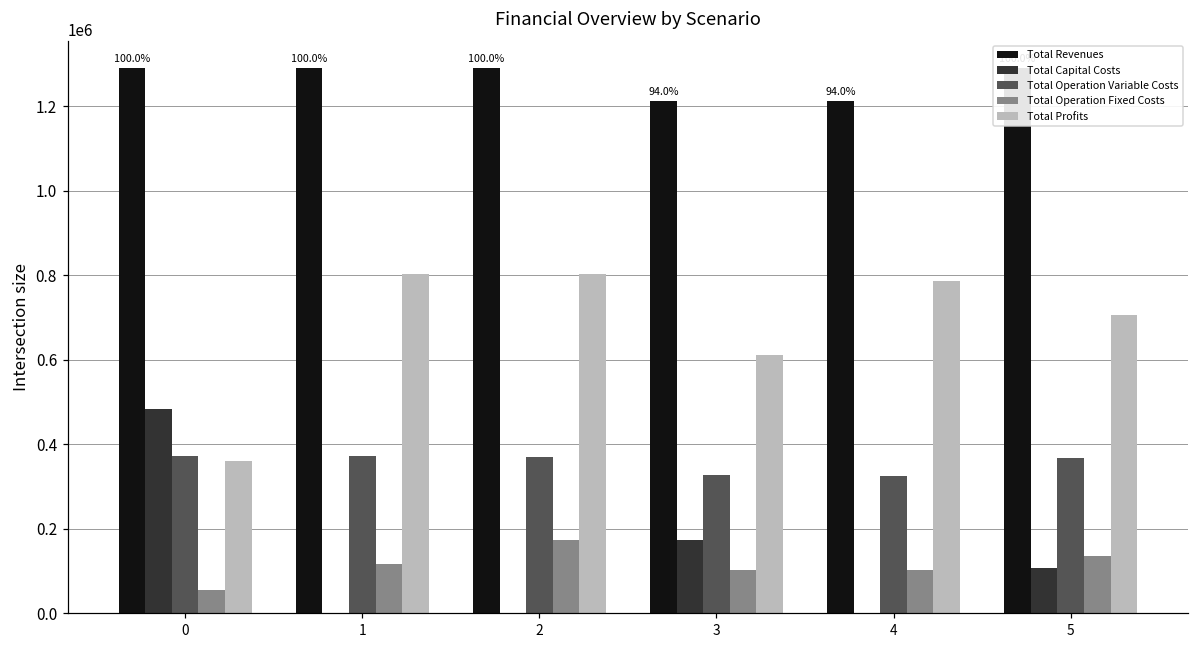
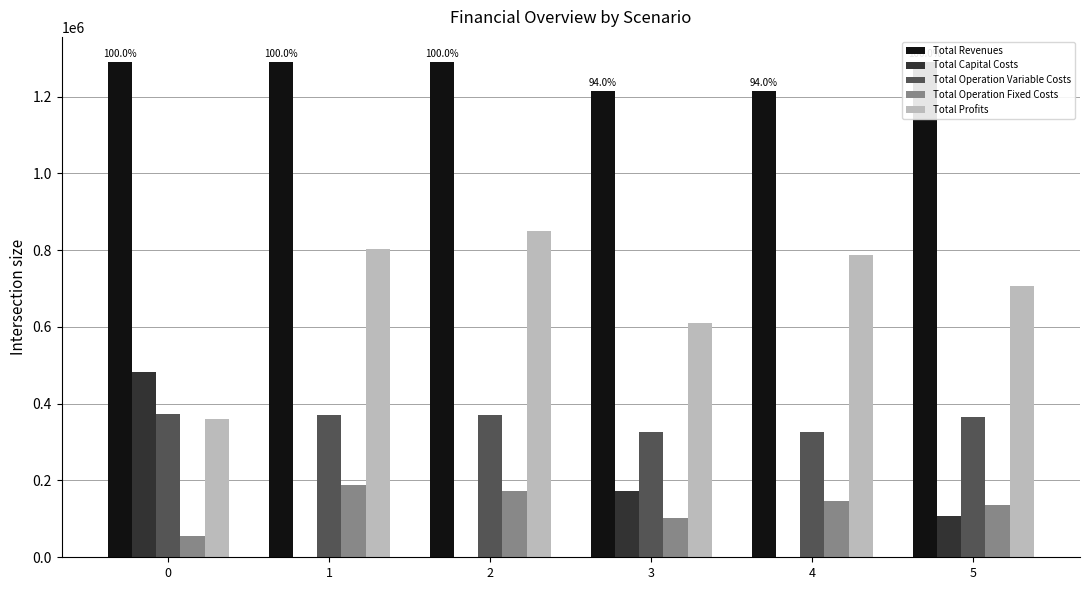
Total Operation Fixed Costs, 1: 120000 -> 190000
Total Profits, 2: 800000 -> 850000
Total Operation Fixed Costs, 4: 100000 -> 150000
